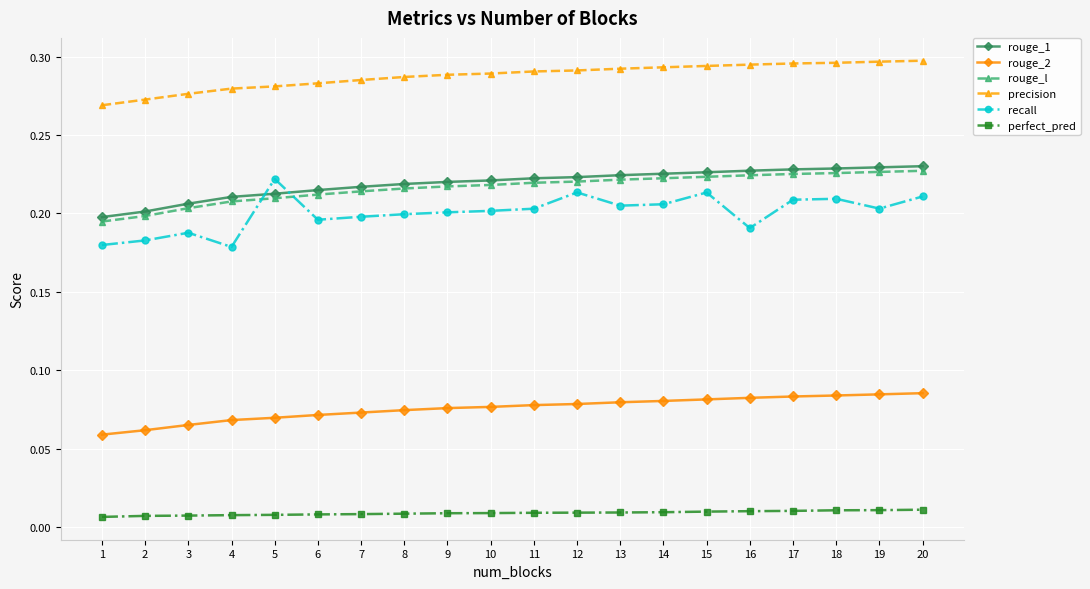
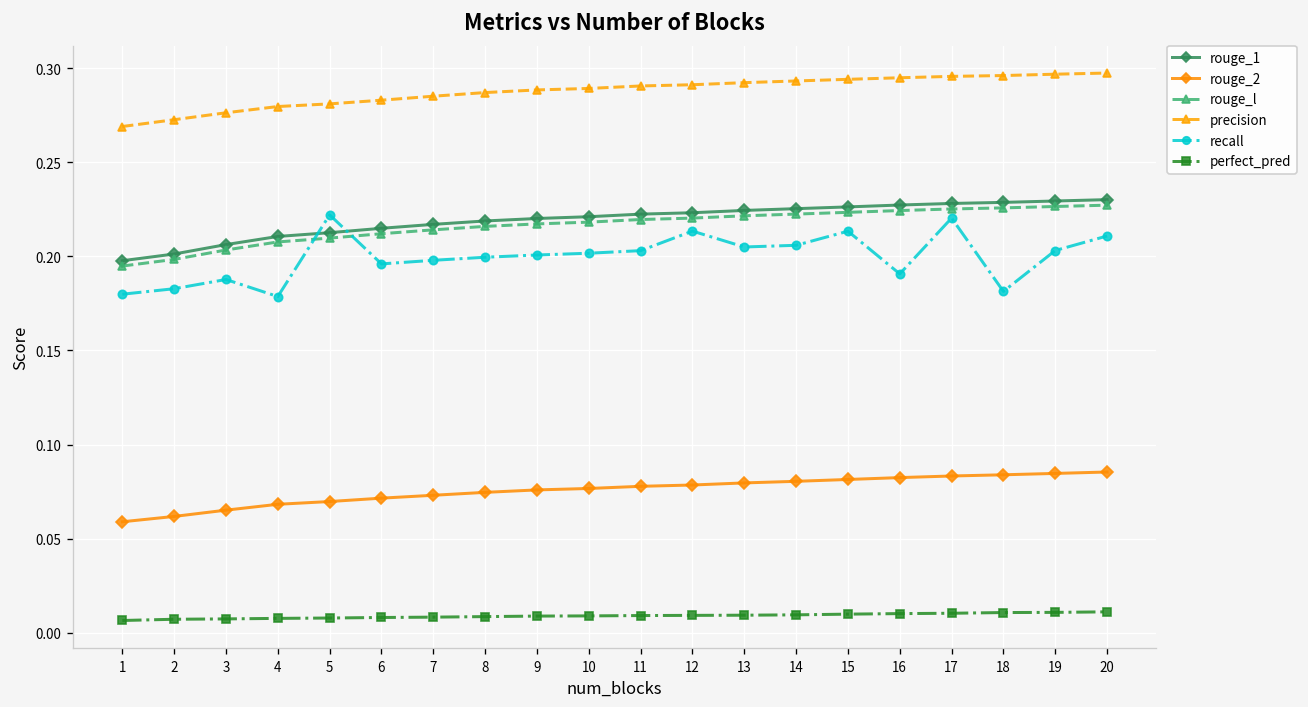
recall, 17: 0.209 -> 0.220
recall, 18: 0.209 -> 0.181
